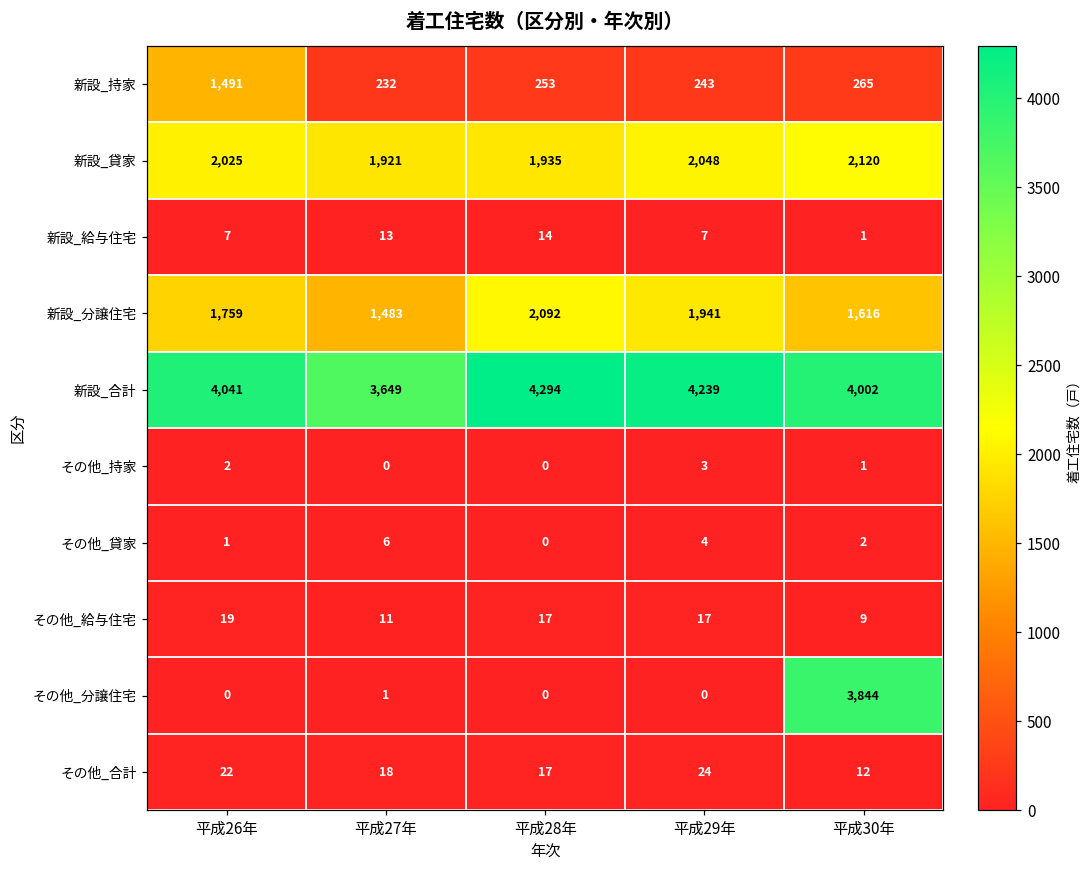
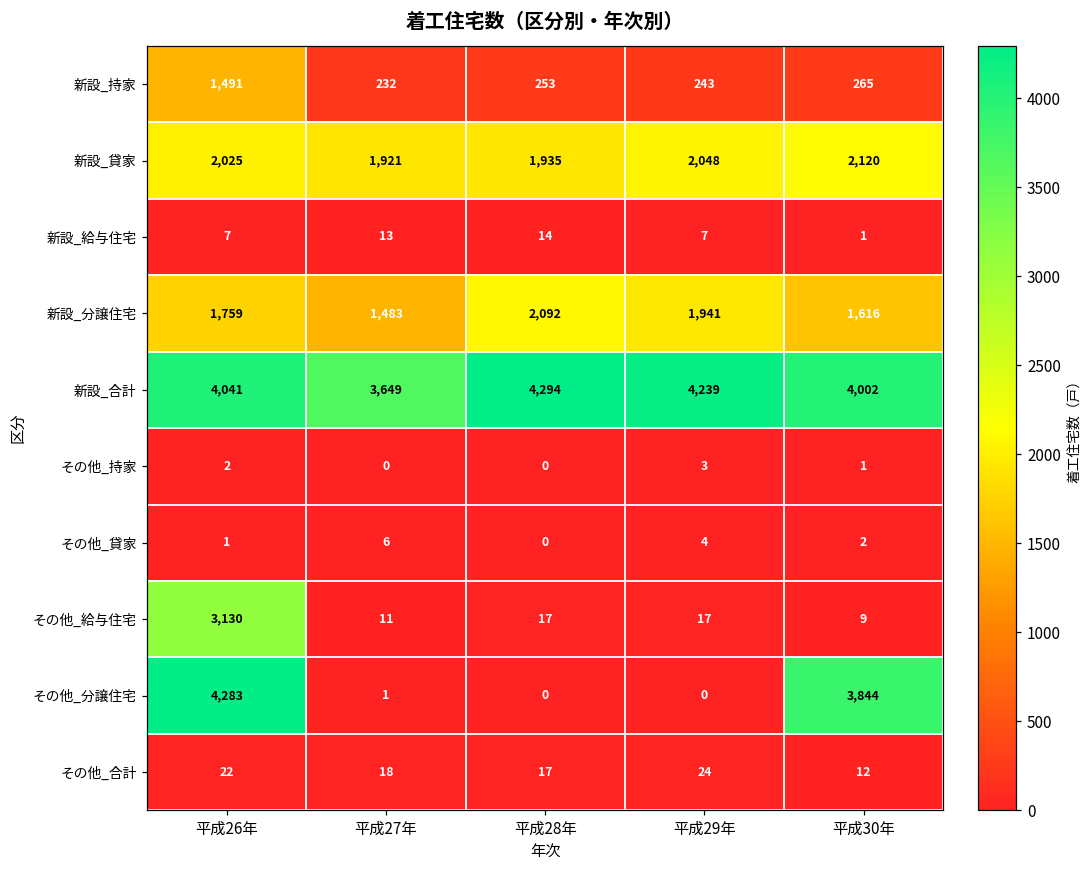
その他_給与住宅, 平成26年: 19 -> 3,130
その他_分譲住宅, 平成26年: 0 -> 4,283
